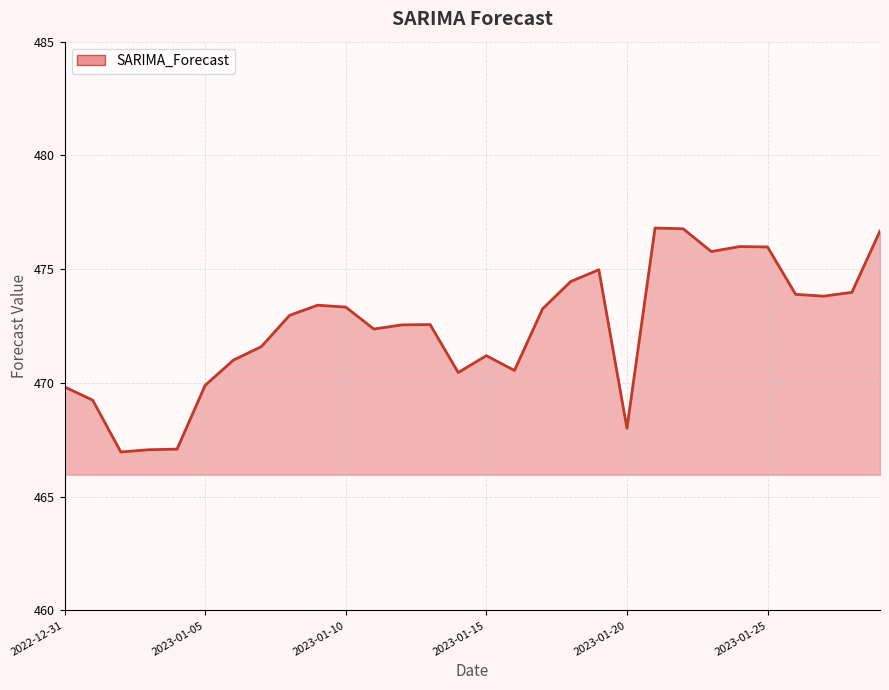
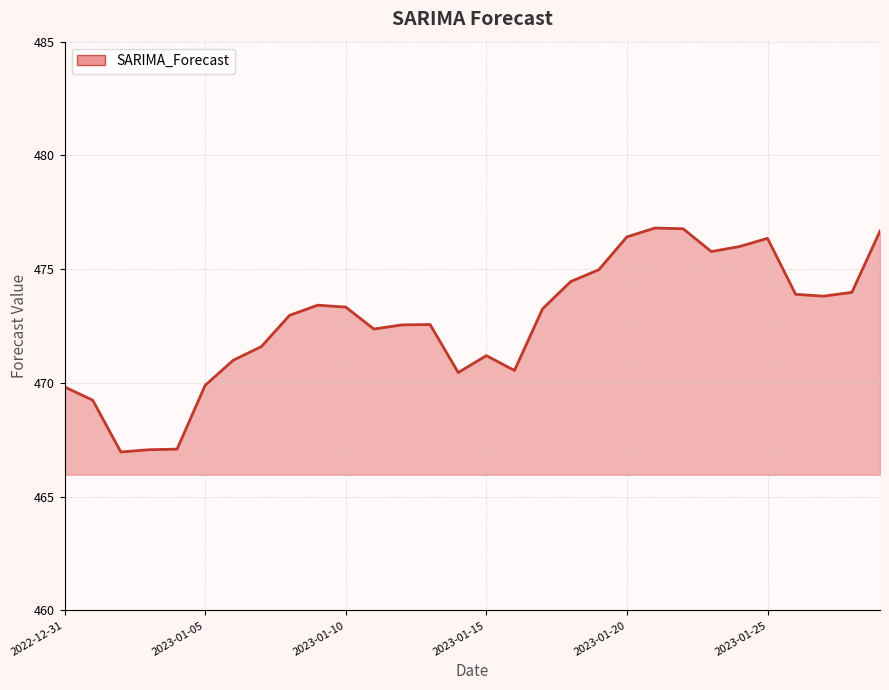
2023-01-20: 468.0 -> 476.4
2023-01-25: 476.0 -> 476.4
